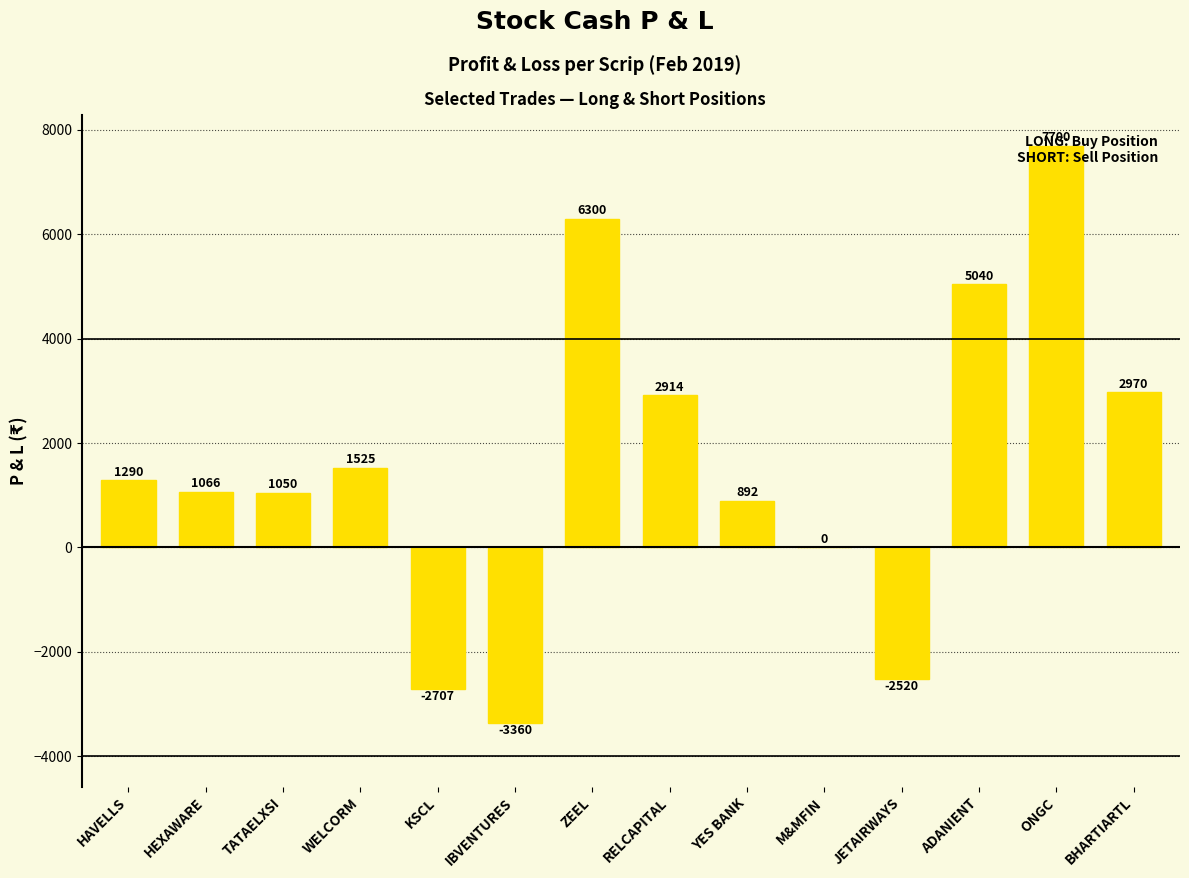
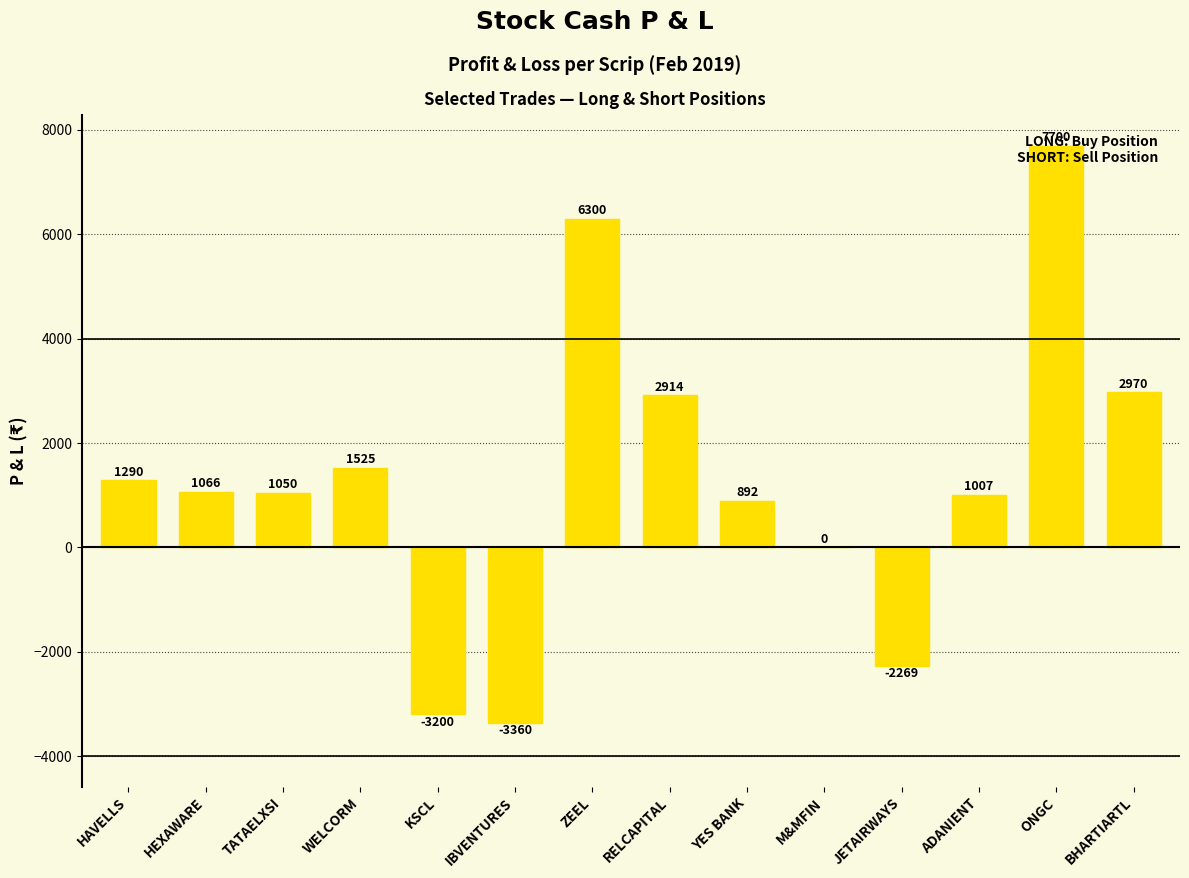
KSCL: -2707 -> -3200
JETAIRWAYS: -2520 -> -2269
ADANIENT: 5040 -> 1007
